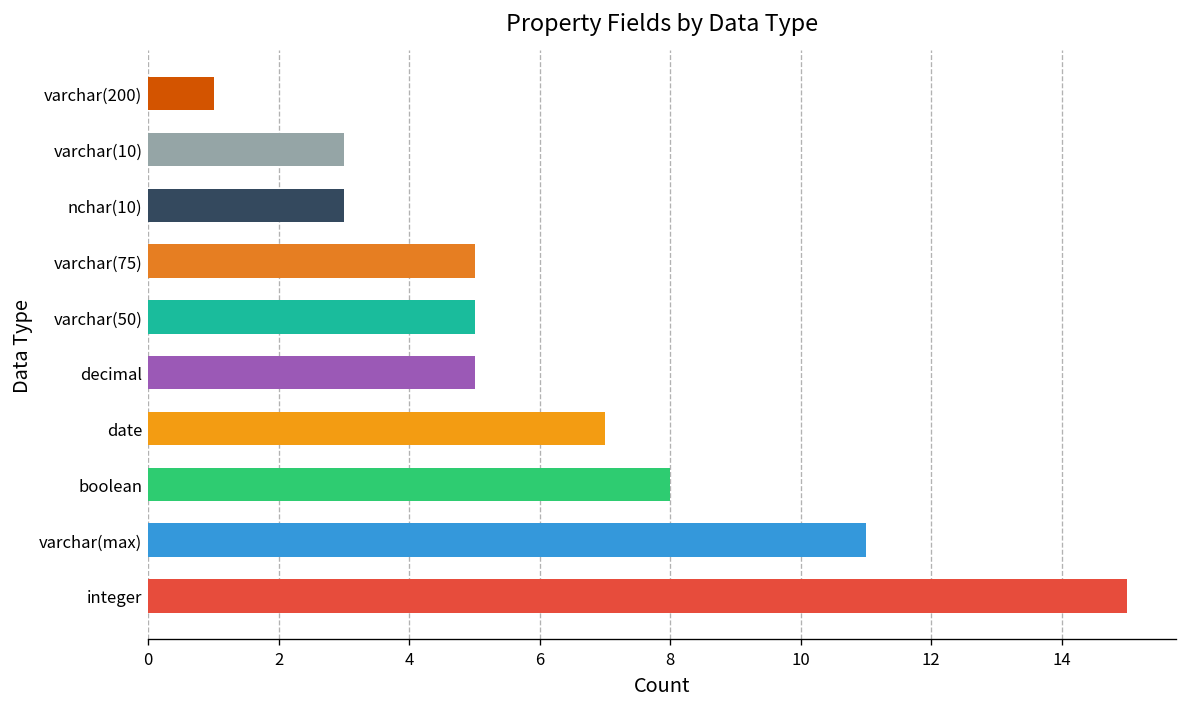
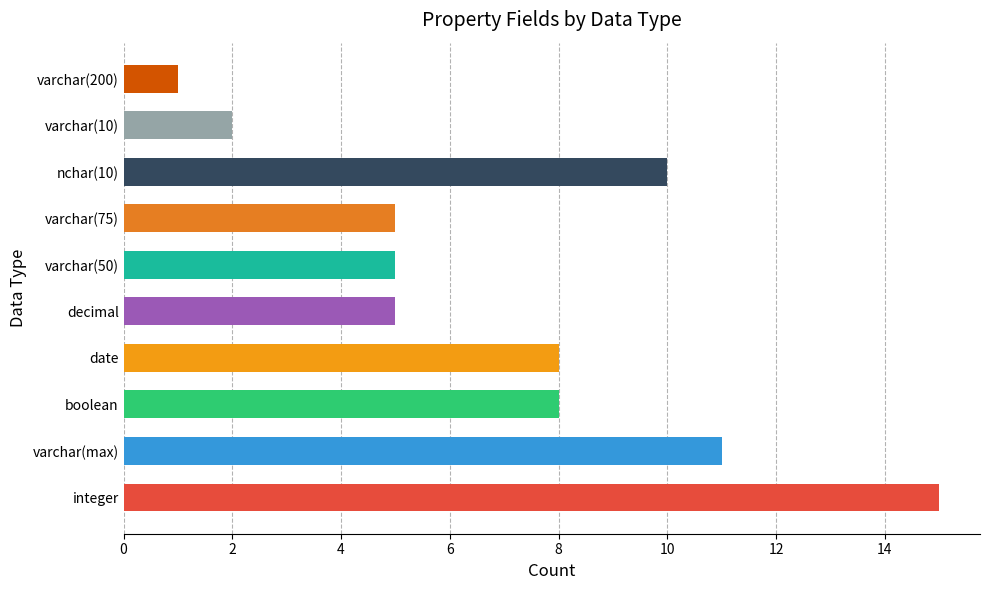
varchar(10): 3 -> 2
nchar(10): 3 -> 10
date: 7 -> 8
